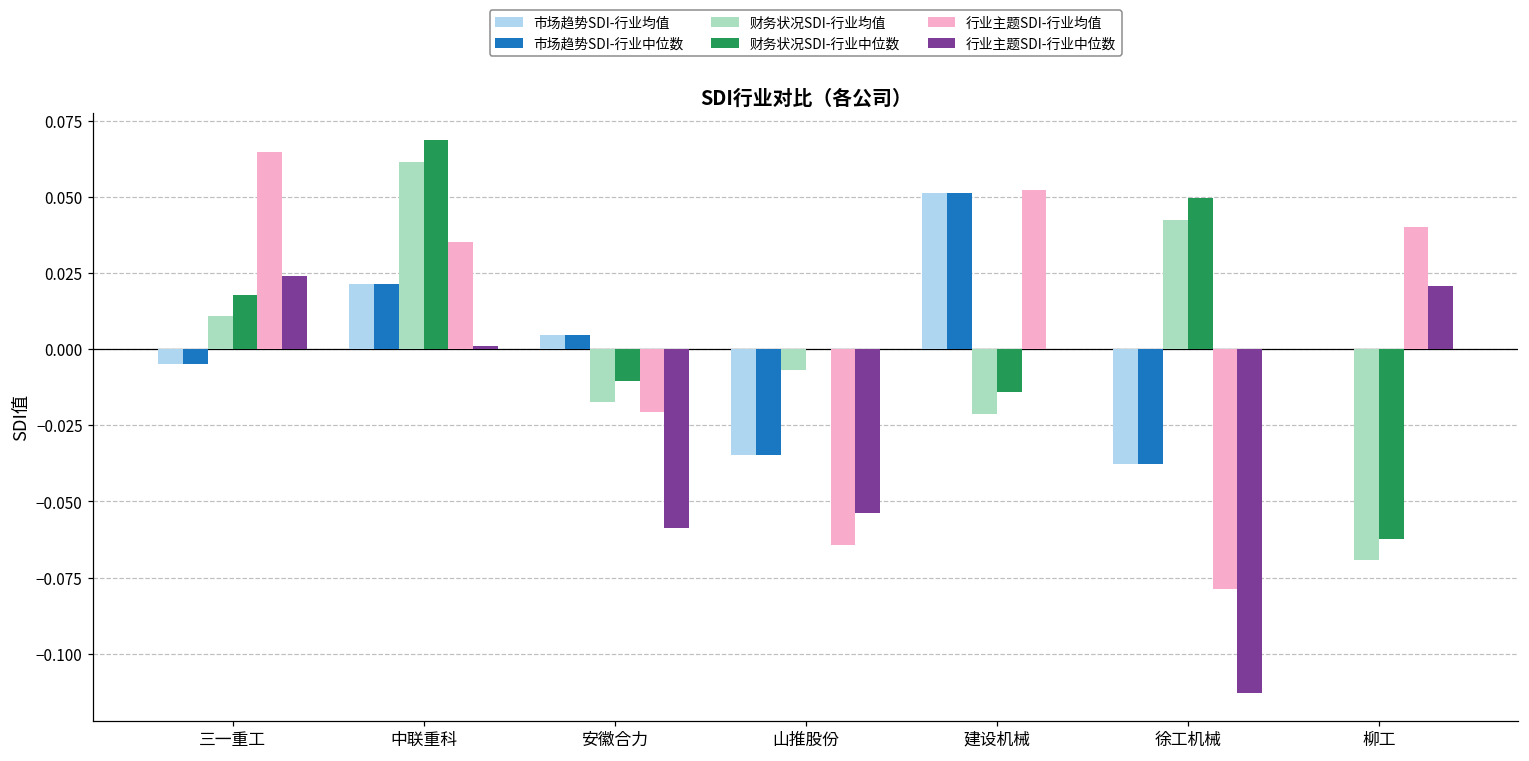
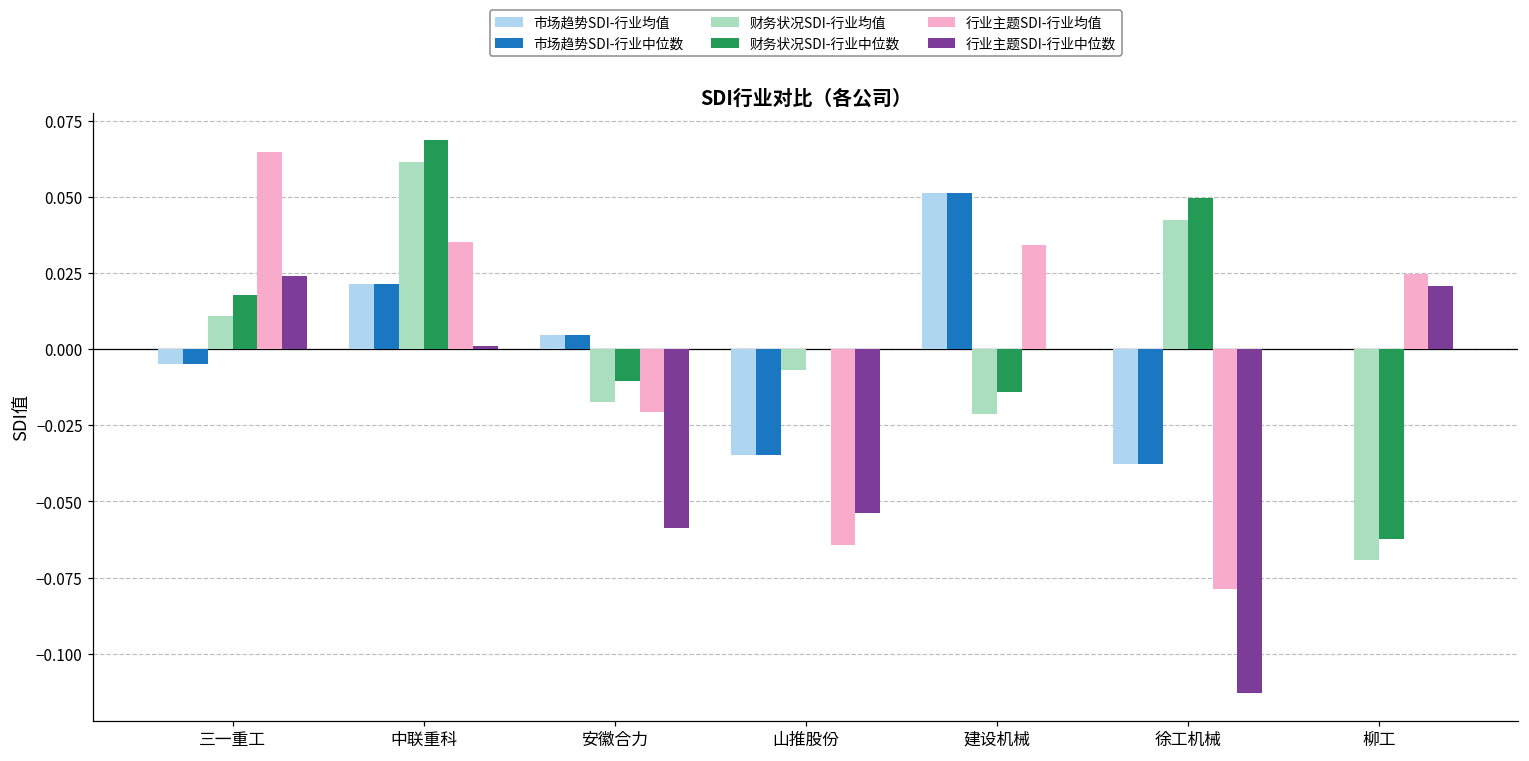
行业主题SDI-行业均值, 建设机械: 0.052 -> 0.034
行业主题SDI-行业均值, 柳工: 0.040 -> 0.025
